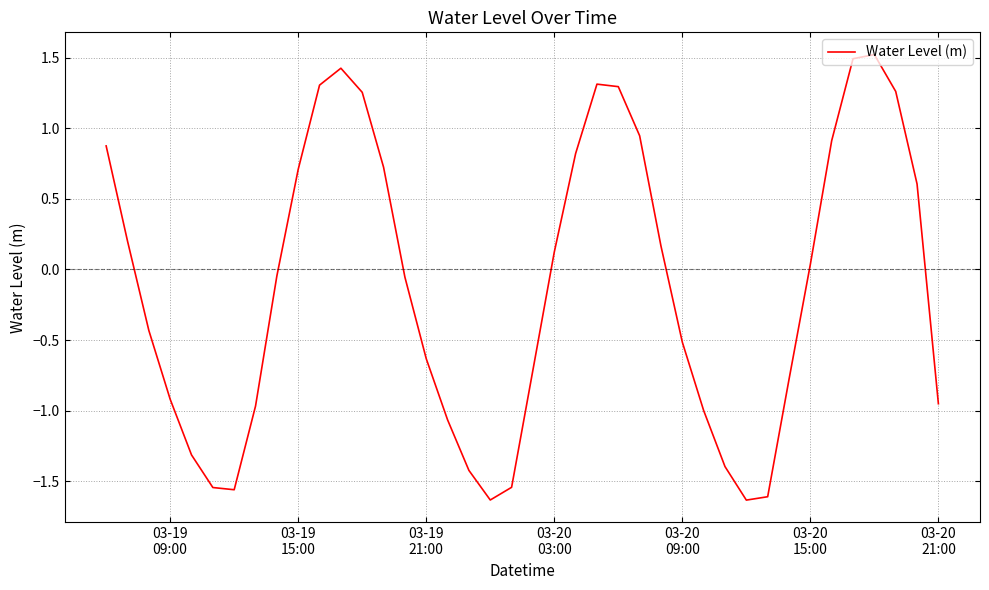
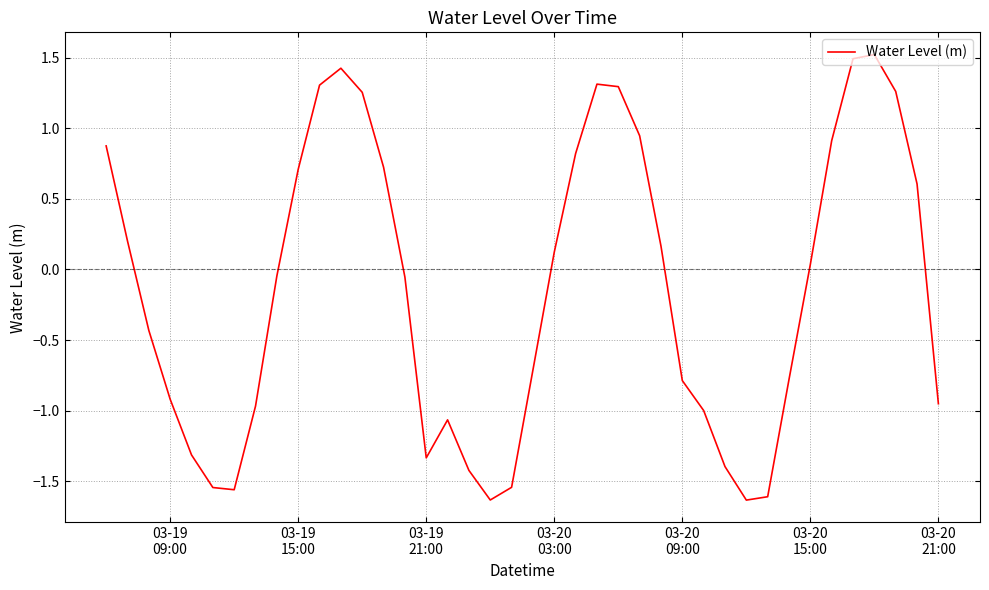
03-19 21:00: -0.63 -> -1.33
03-20 09:00: -0.51 -> -0.79
